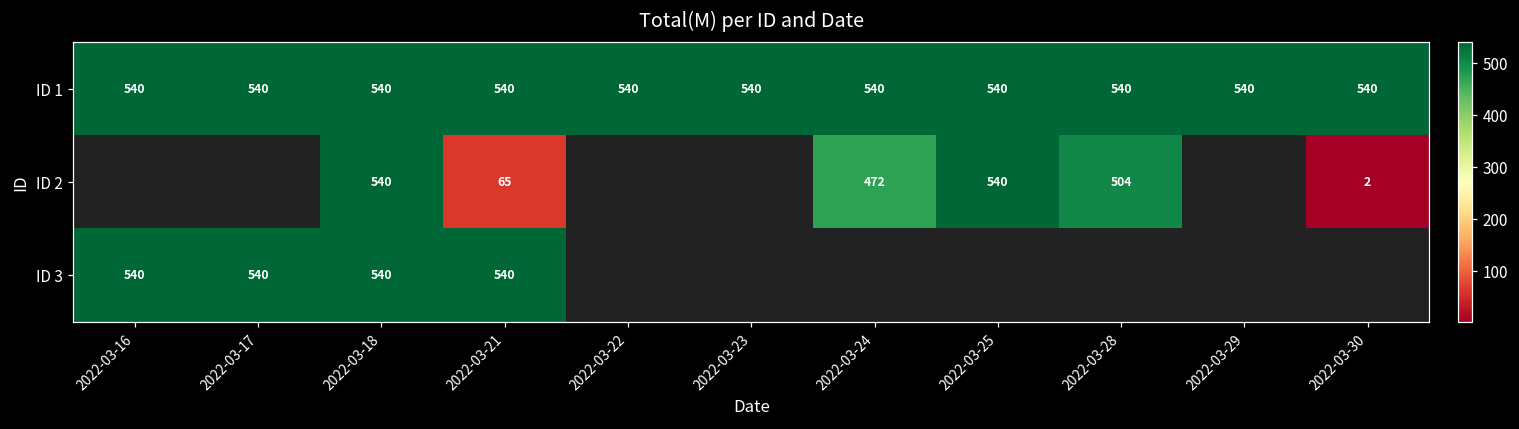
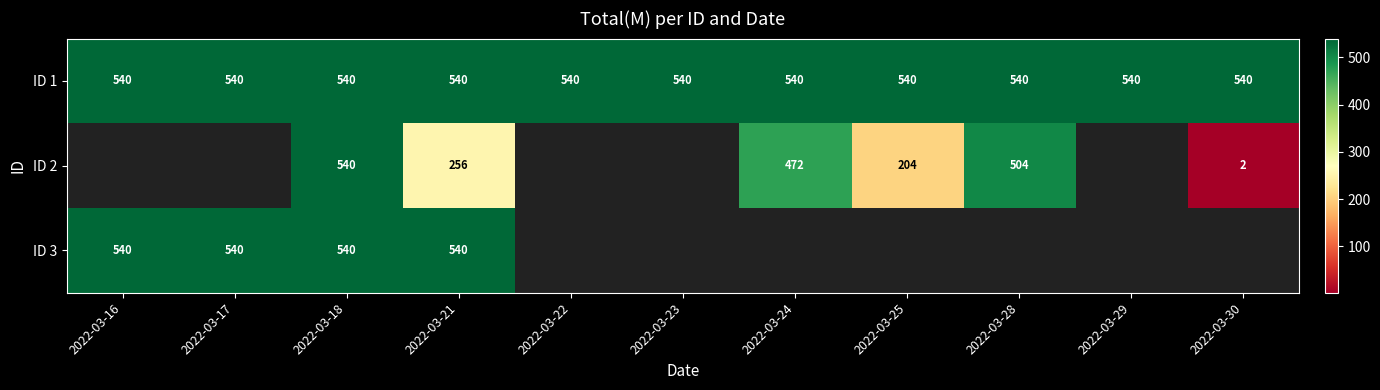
ID 2, 2022-03-21: 65 -> 256
ID 2, 2022-03-25: 540 -> 204
